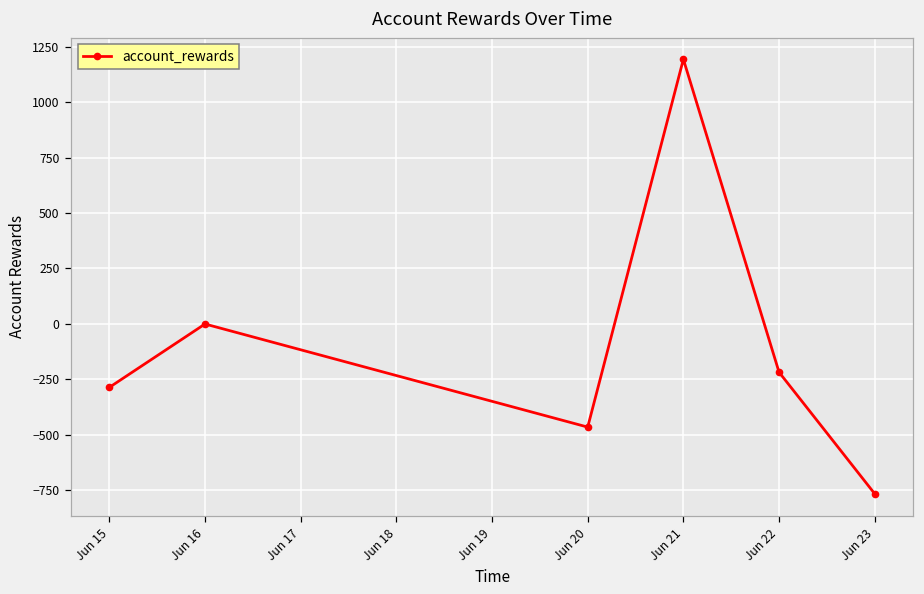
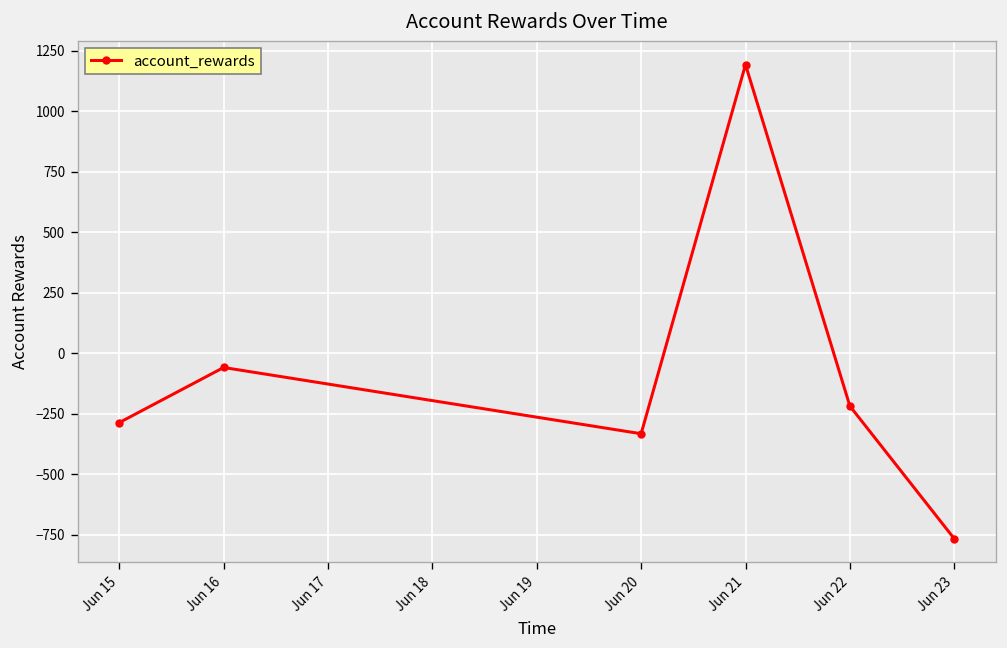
Jun 16: 0 -> -60
Jun 20: -470 -> -330
